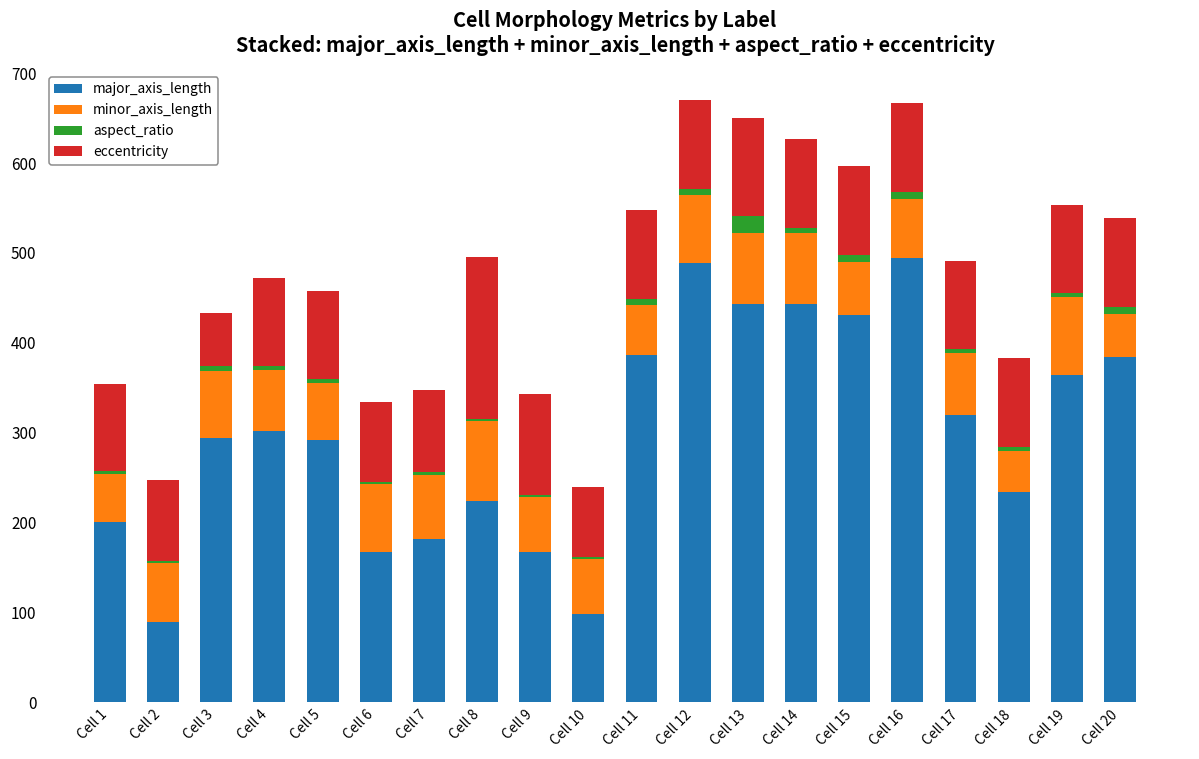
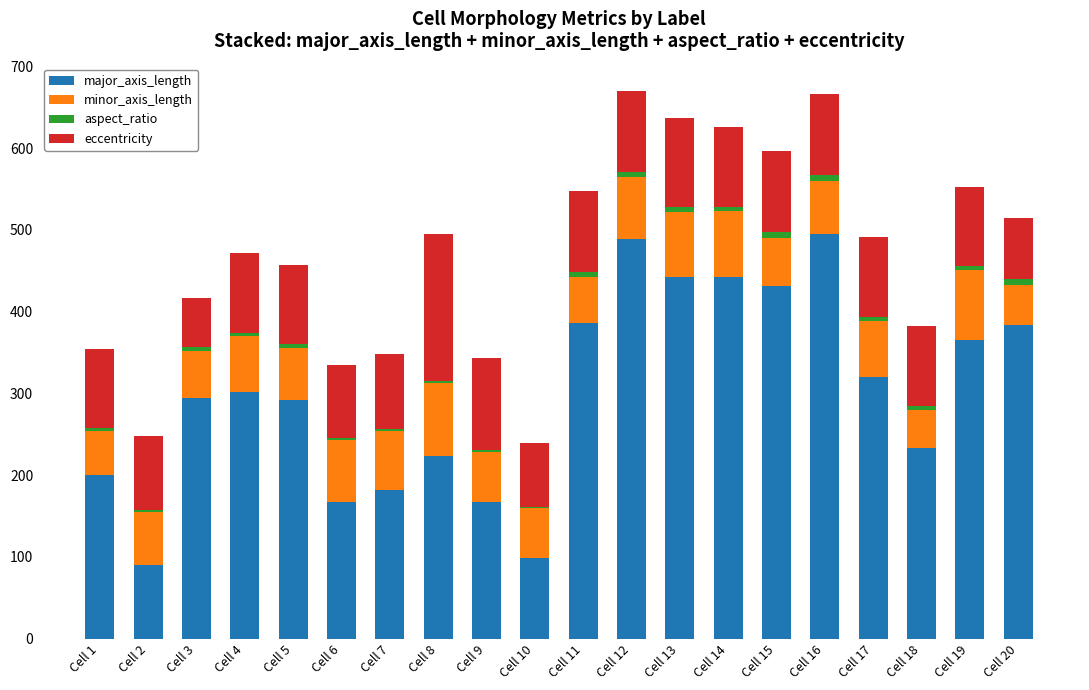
minor_axis_length, Cell 3: 80 -> 60
aspect_ratio, Cell 13: 20 -> 10
eccentricity, Cell 20: 100 -> 70
